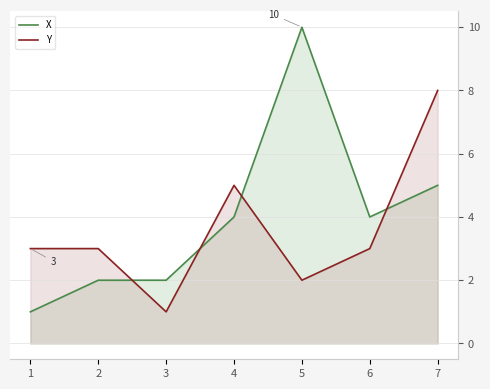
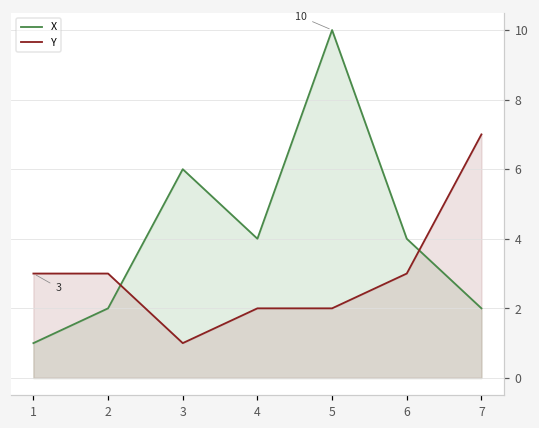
X, 3: 2 -> 6
Y, 4: 5 -> 2
X, 7: 5 -> 2
Y, 7: 8 -> 7
